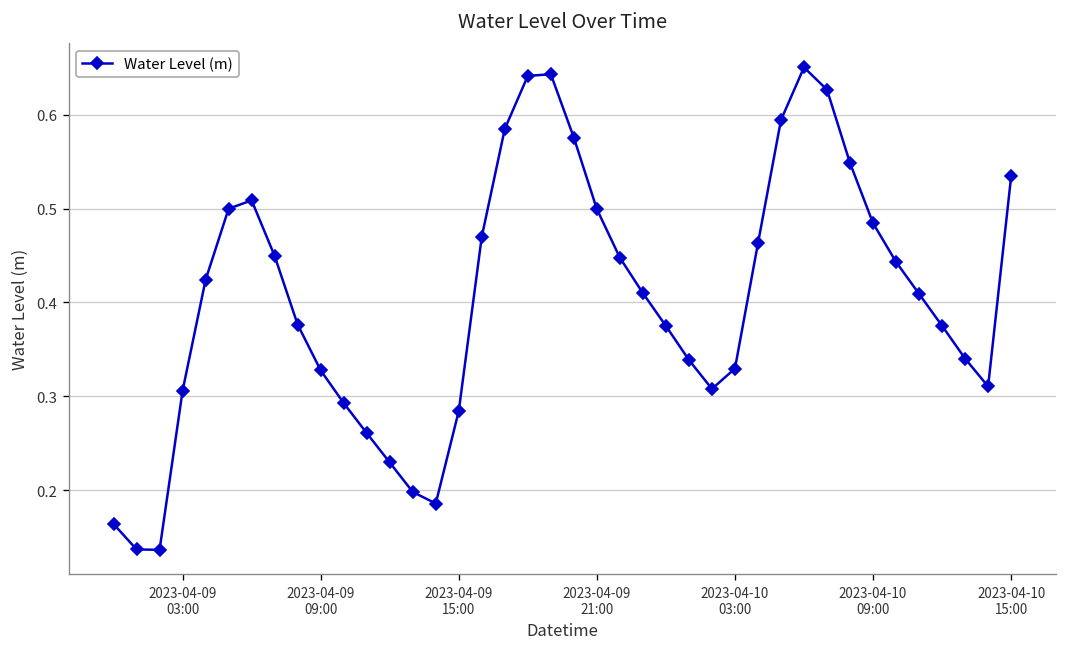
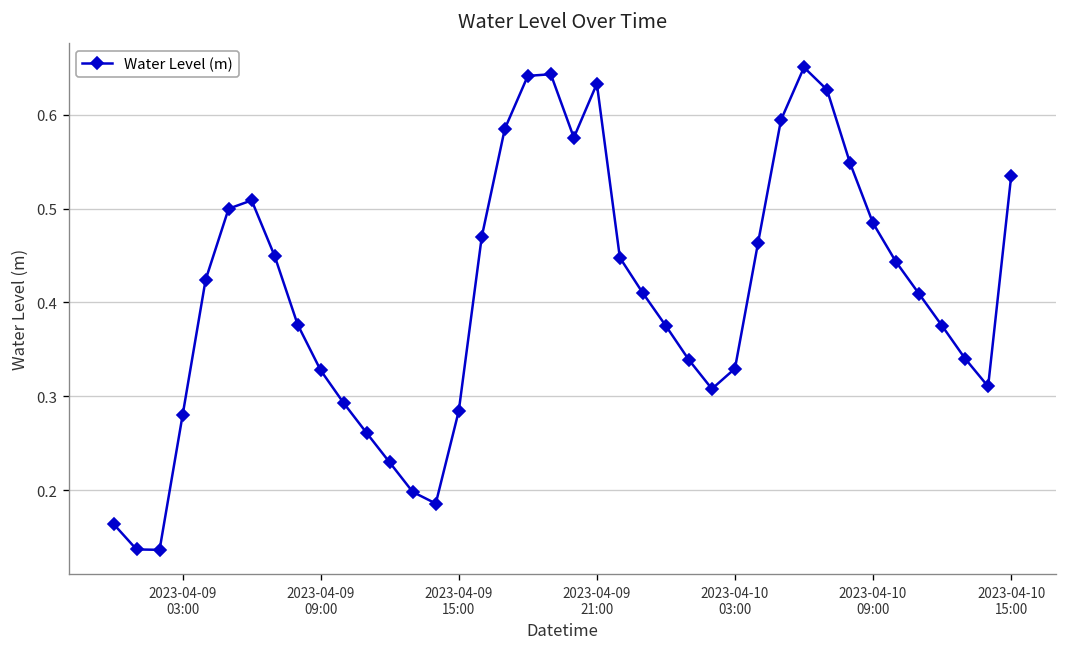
2023-04-09 03:00: 0.31 -> 0.28
2023-04-09 21:00: 0.50 -> 0.63
